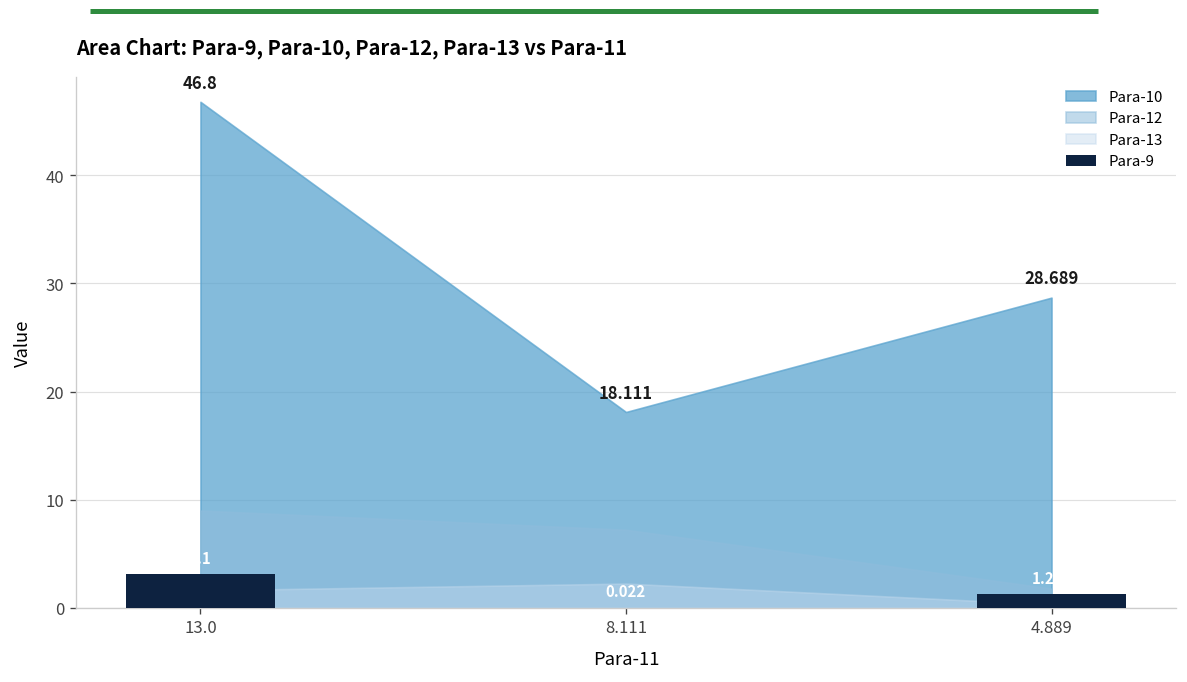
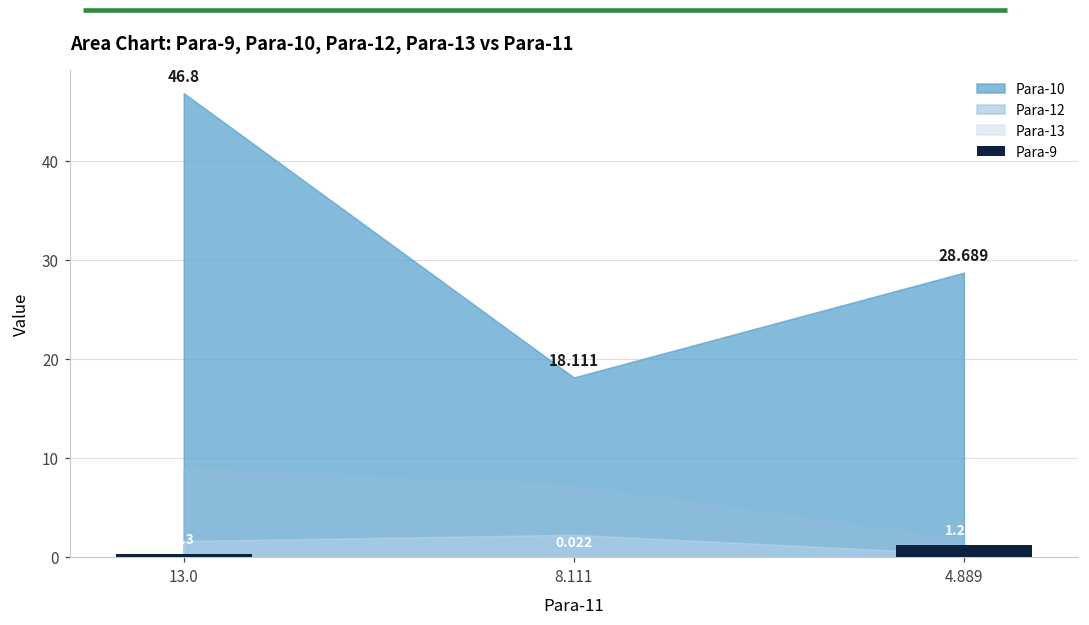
Para-9, 13.0: 3 -> 0
